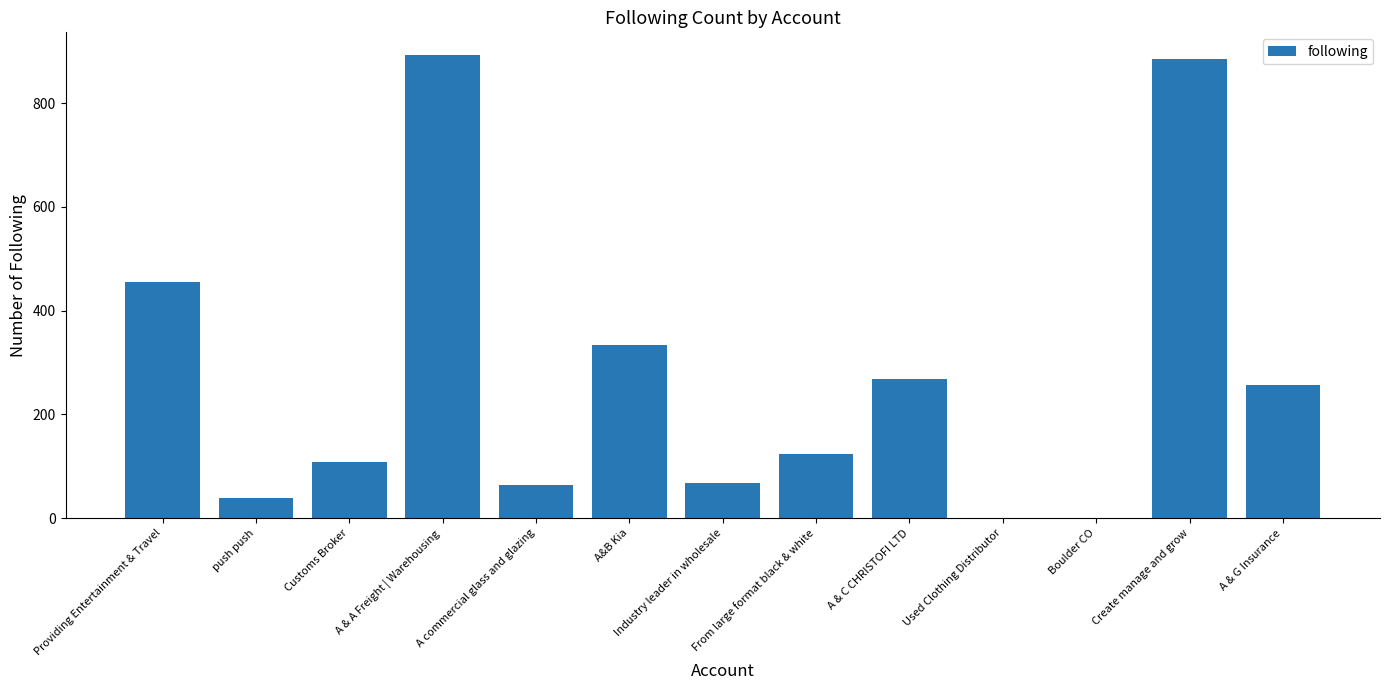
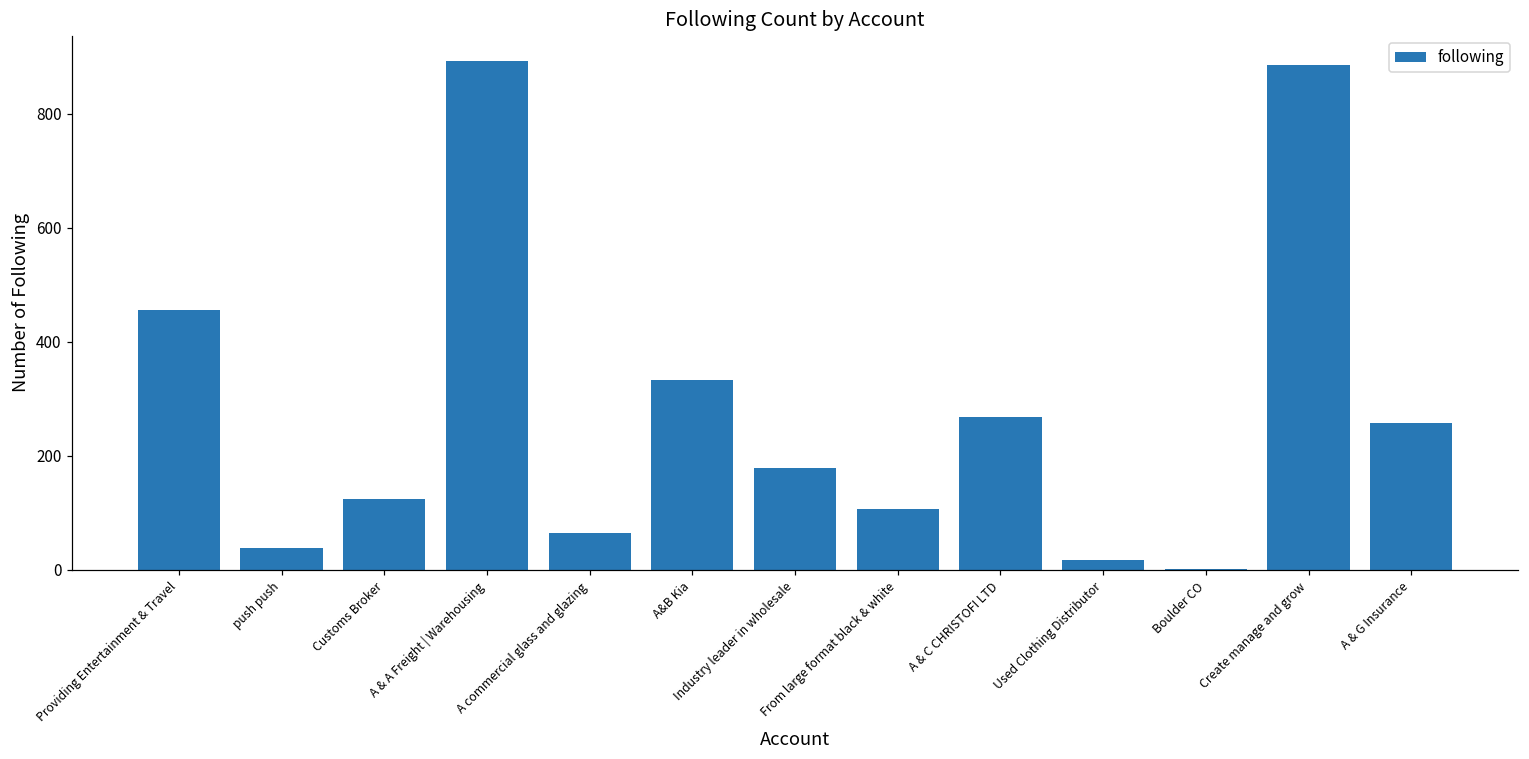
Customs Broker: 110 -> 120
Industry leader in wholesale: 70 -> 180
From large format black & white: 120 -> 110
Used Clothing Distributor: 0 -> 20
